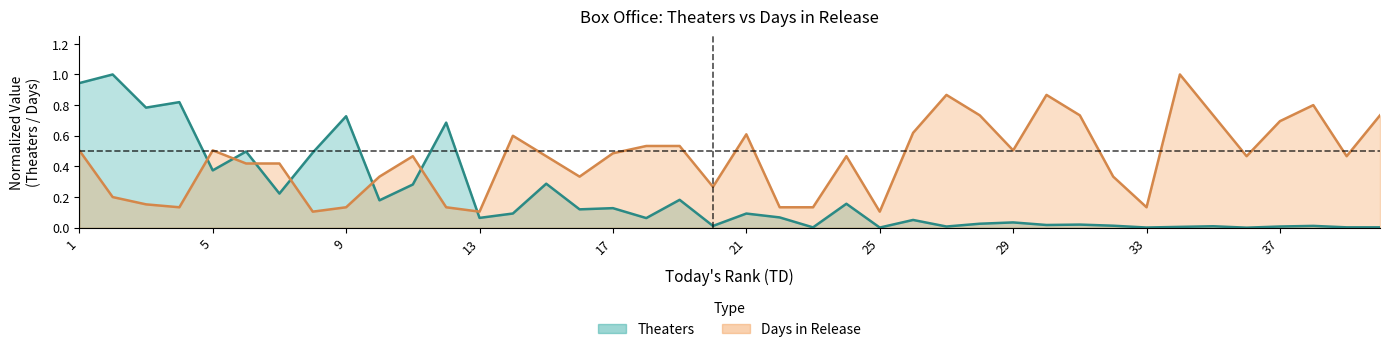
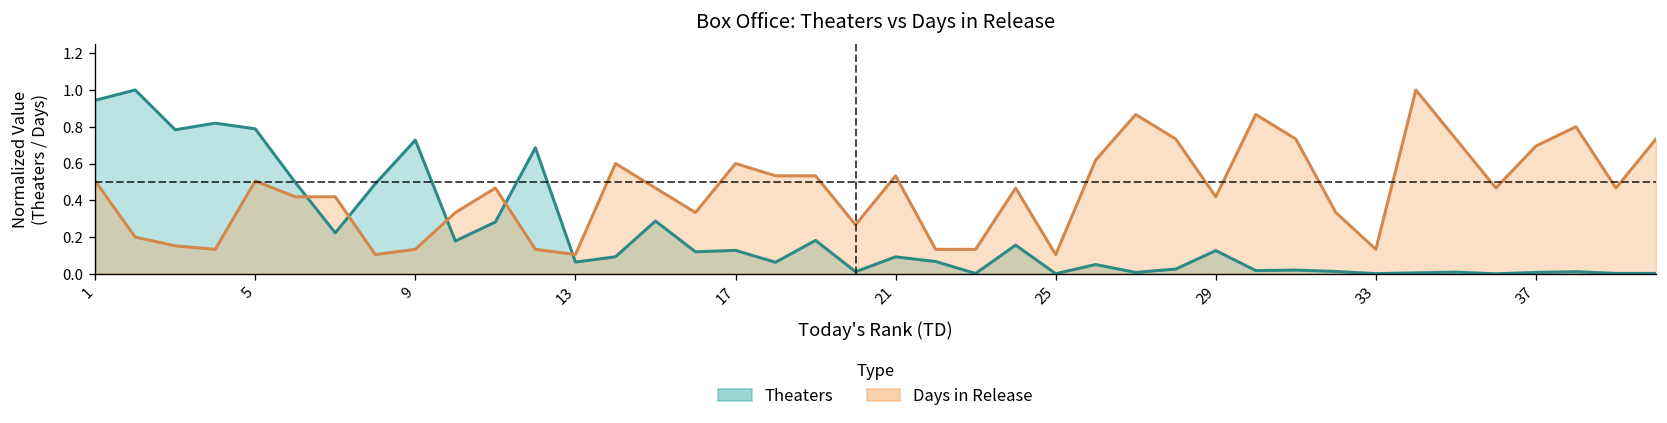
Theaters, 5: 0.37 -> 0.79
Days in Release, 17: 0.49 -> 0.60
Days in Release, 21: 0.61 -> 0.53
Theaters, 29: 0.03 -> 0.13
Days in Release, 29: 0.50 -> 0.42
